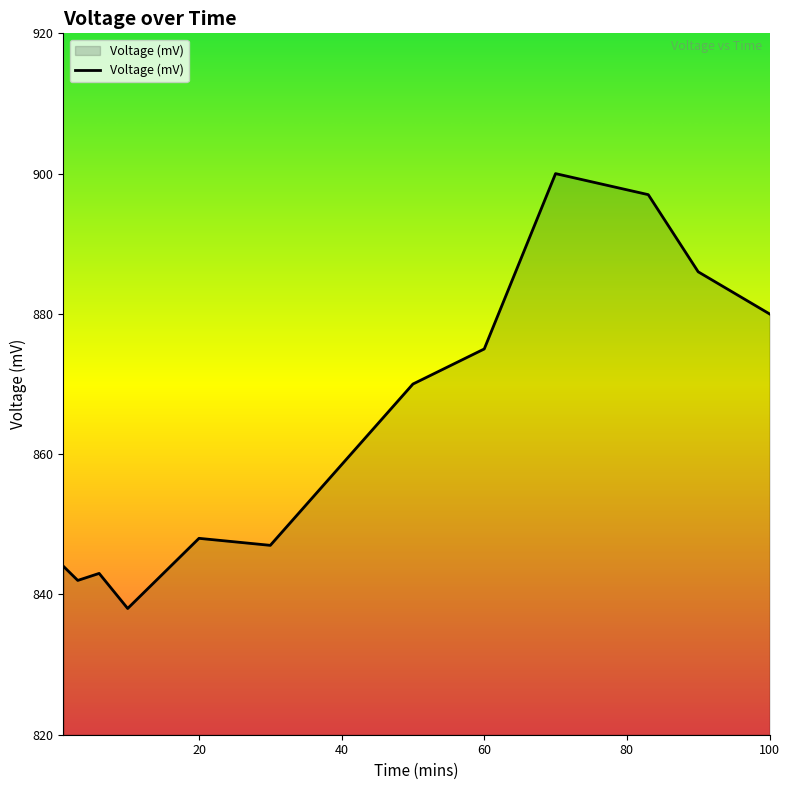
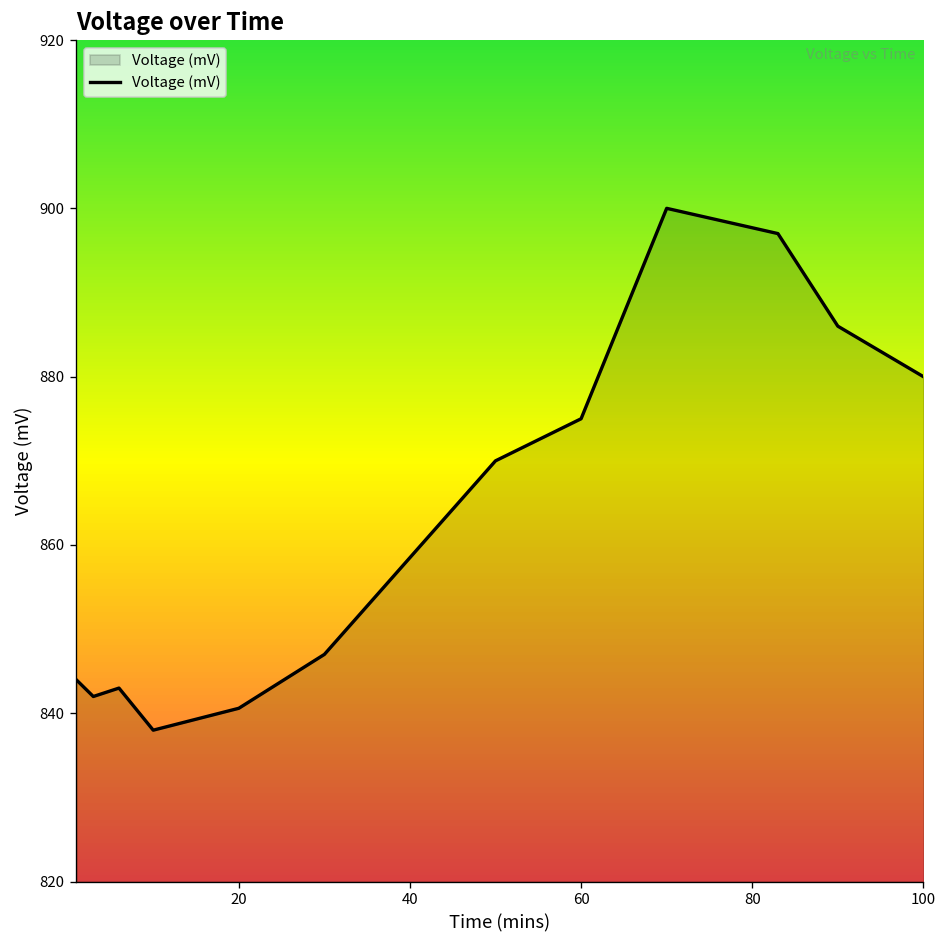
20: 848 -> 841
